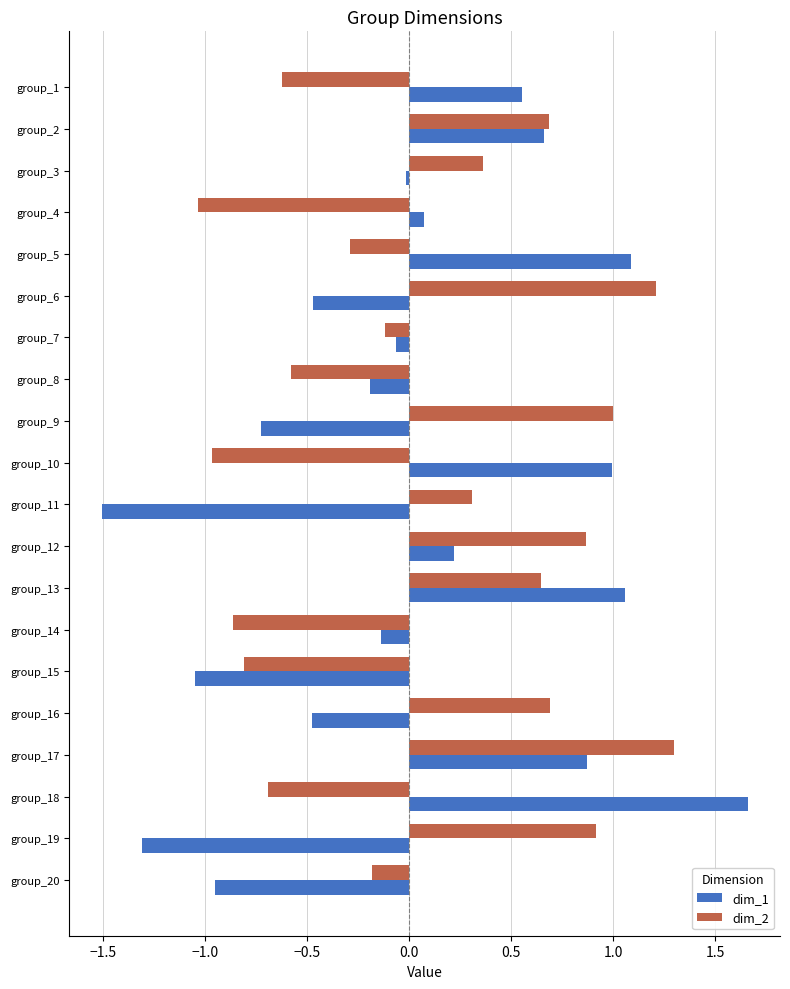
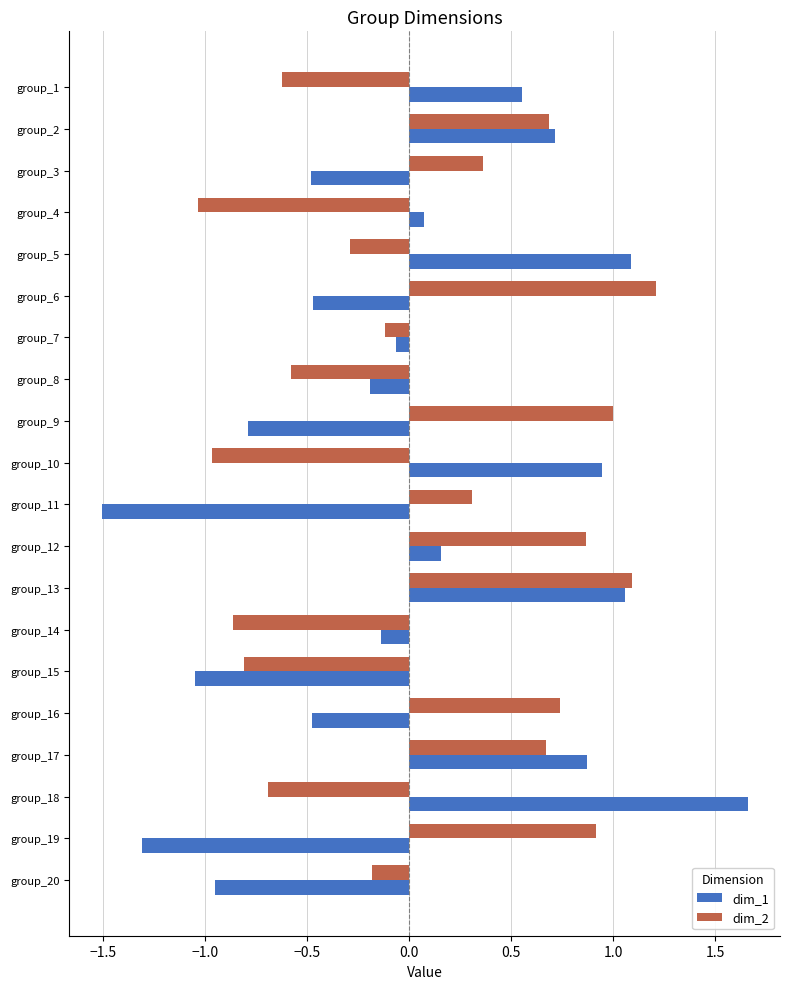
dim_1, group_2: 0.66 -> 0.71
dim_1, group_3: -0.01 -> -0.48
dim_1, group_9: -0.73 -> -0.79
dim_1, group_10: 0.99 -> 0.94
dim_1, group_12: 0.22 -> 0.16
dim_2, group_13: 0.64 -> 1.09
dim_2, group_16: 0.69 -> 0.74
dim_2, group_17: 1.30 -> 0.67
